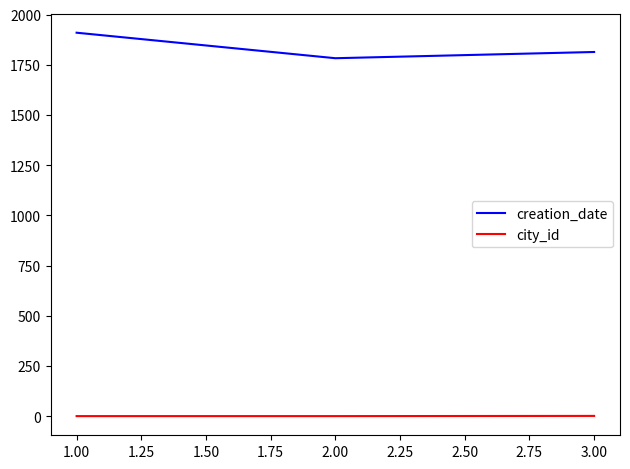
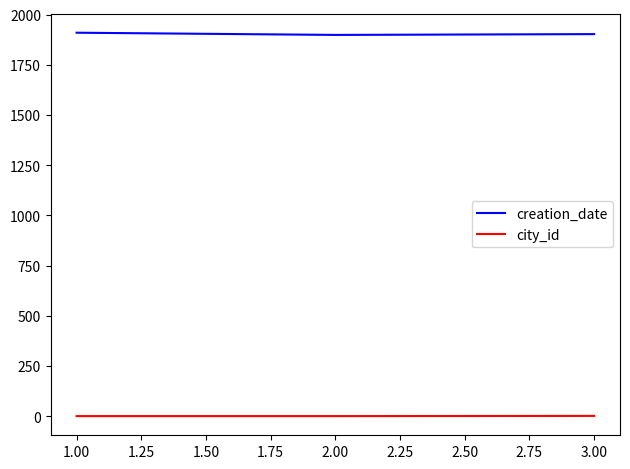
creation_date, 2.00: 1780 -> 1900
creation_date, 3.00: 1810 -> 1900
